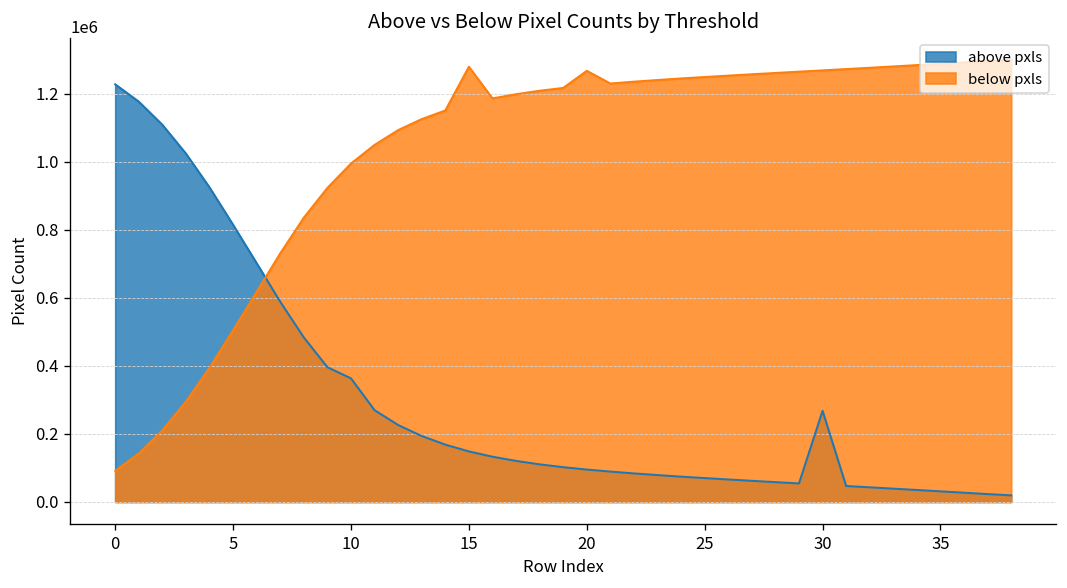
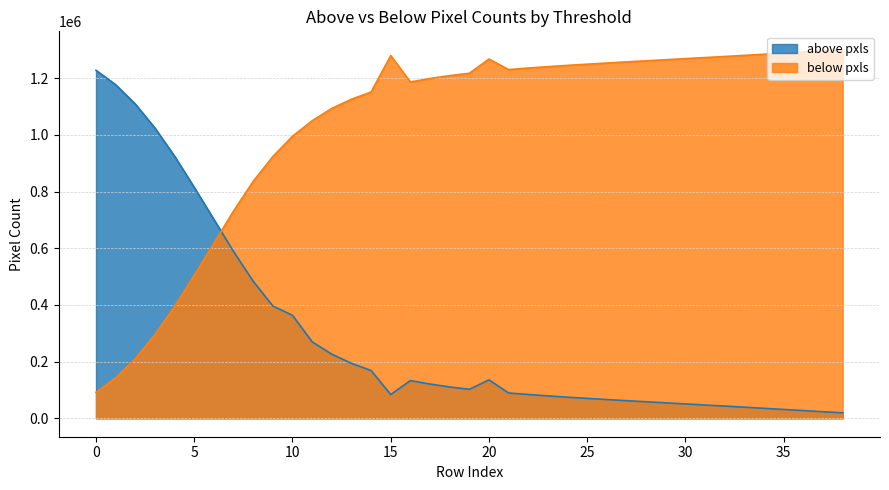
above pxls, 15: 150000 -> 80000
above pxls, 20: 100000 -> 140000
above pxls, 30: 270000 -> 50000
